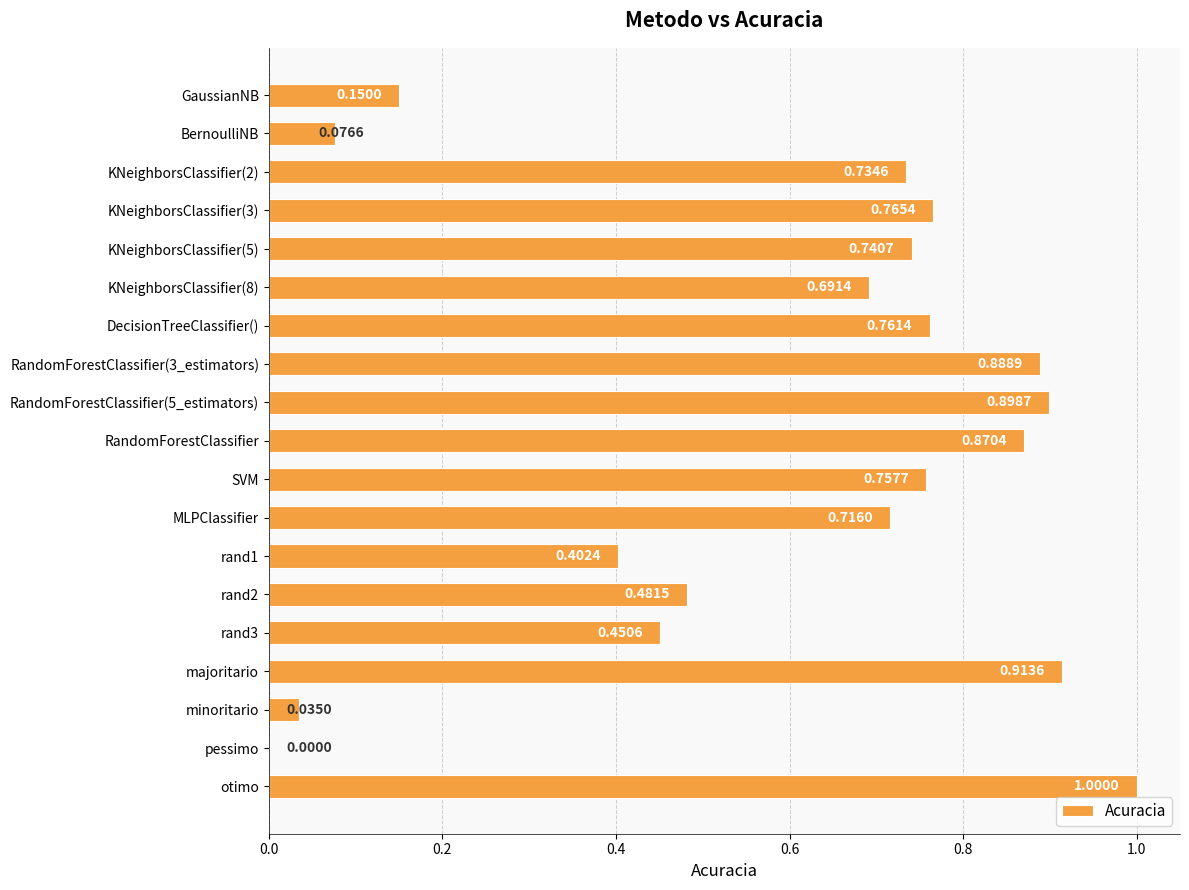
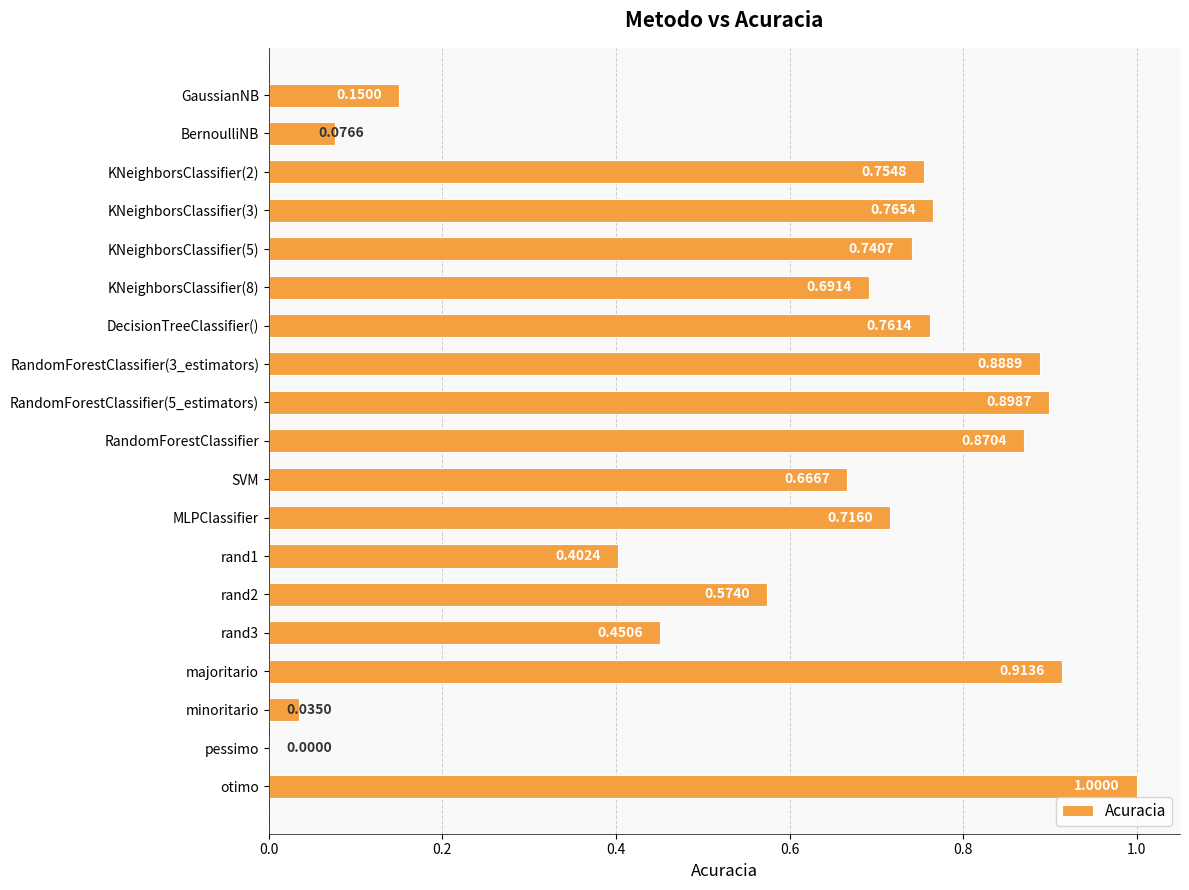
KNeighborsClassifier(2): 0.7346 -> 0.7548
SVM: 0.7577 -> 0.6667
rand2: 0.4815 -> 0.5740
